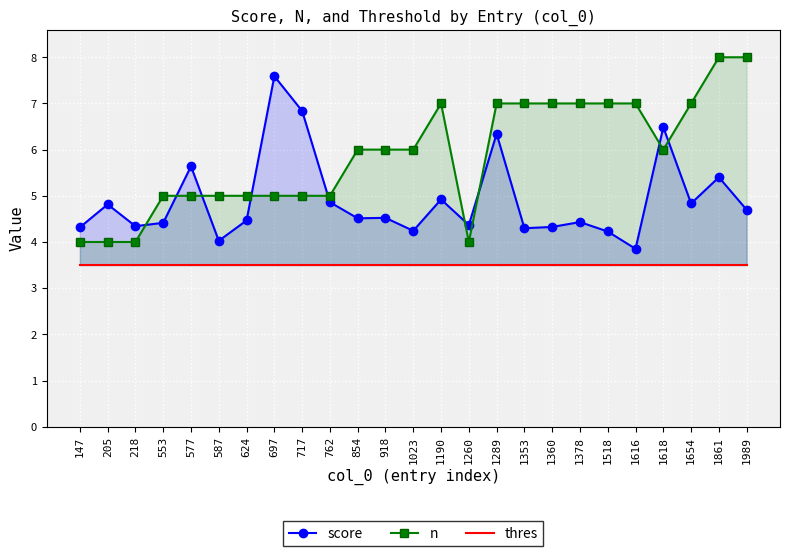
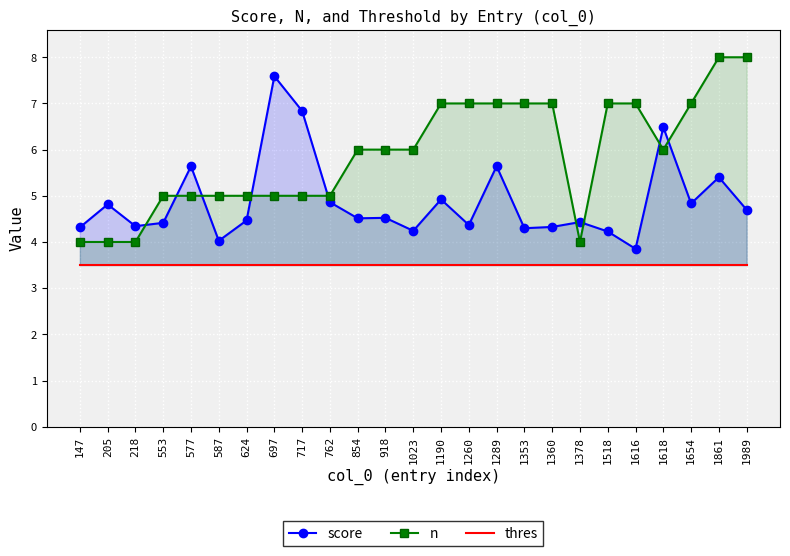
n, 1260: 4 -> 7
score, 1289: 6.3 -> 5.6
n, 1378: 7 -> 4
